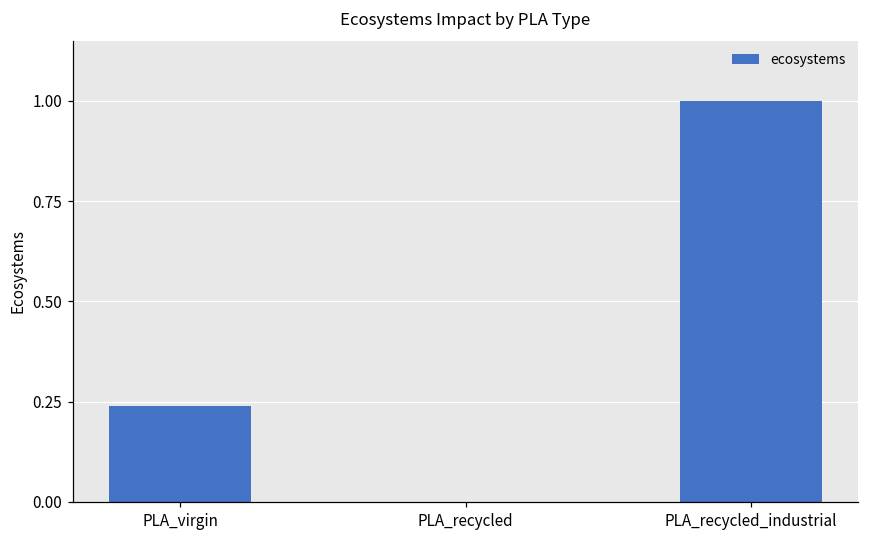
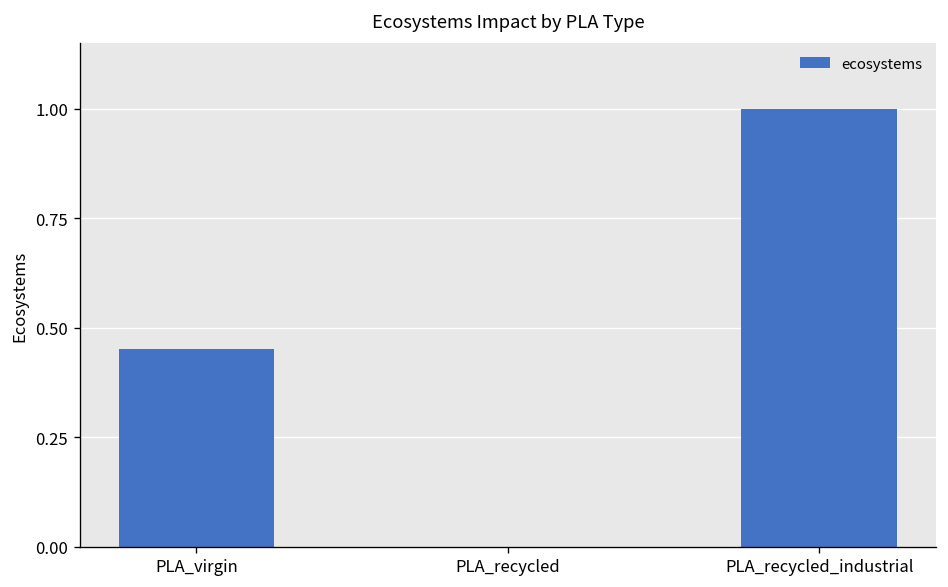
PLA_virgin: 0.24 -> 0.45
